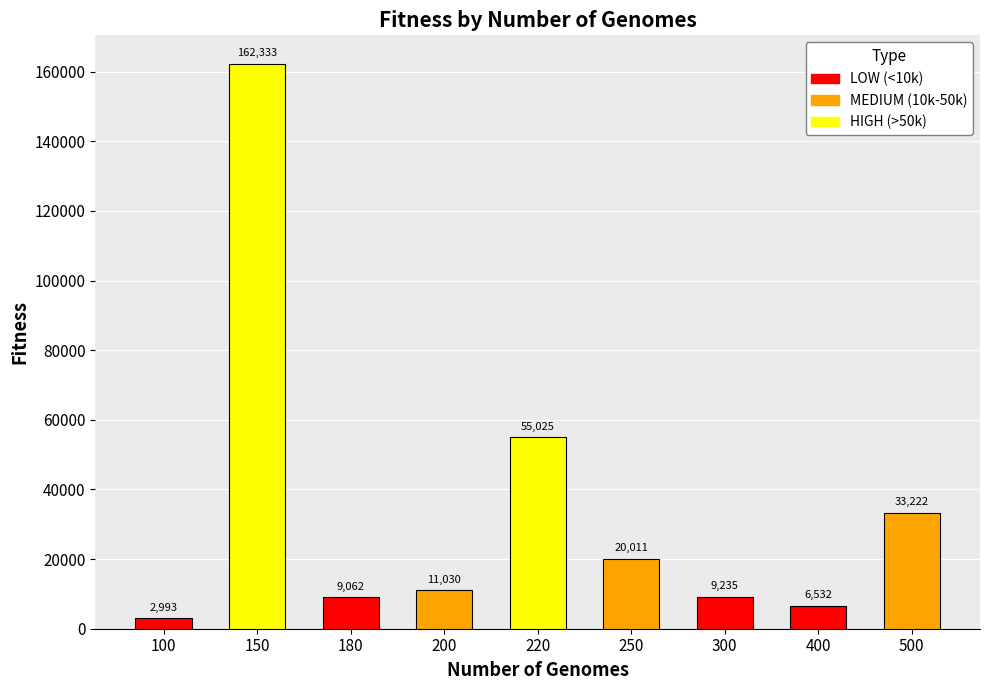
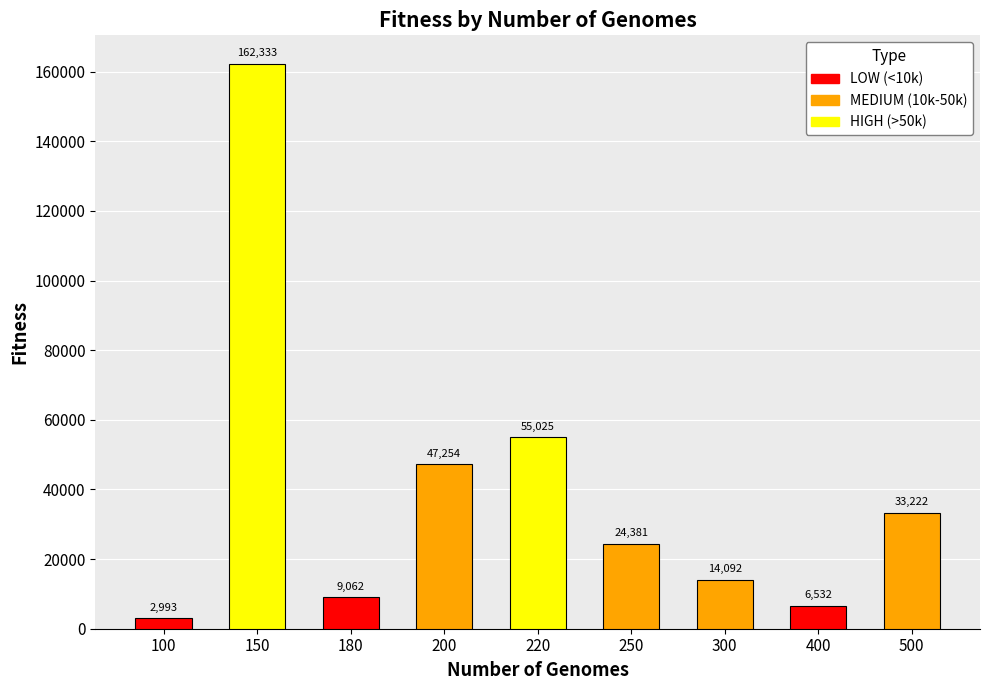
200: 11,030 -> 47,254
250: 20,011 -> 24,381
300: 9,235 -> 14,092
